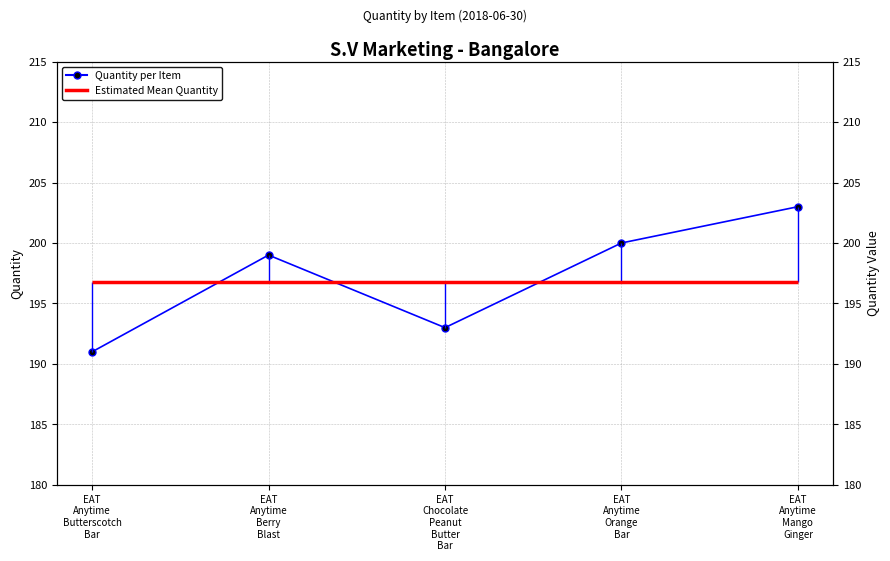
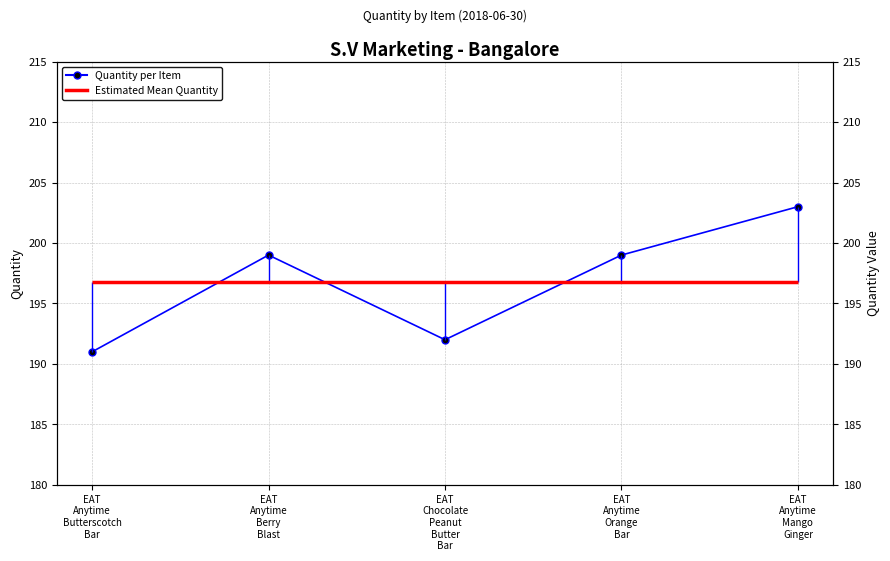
EAT Chocolate Peanut Butter Bar: 193 -> 192
EAT Anytime Orange Bar: 200 -> 199
